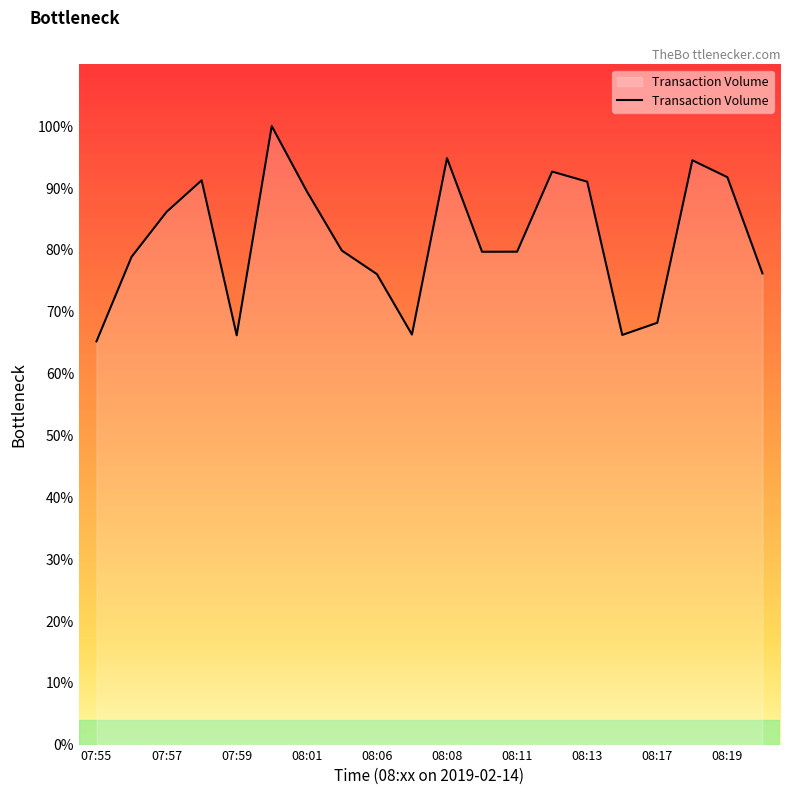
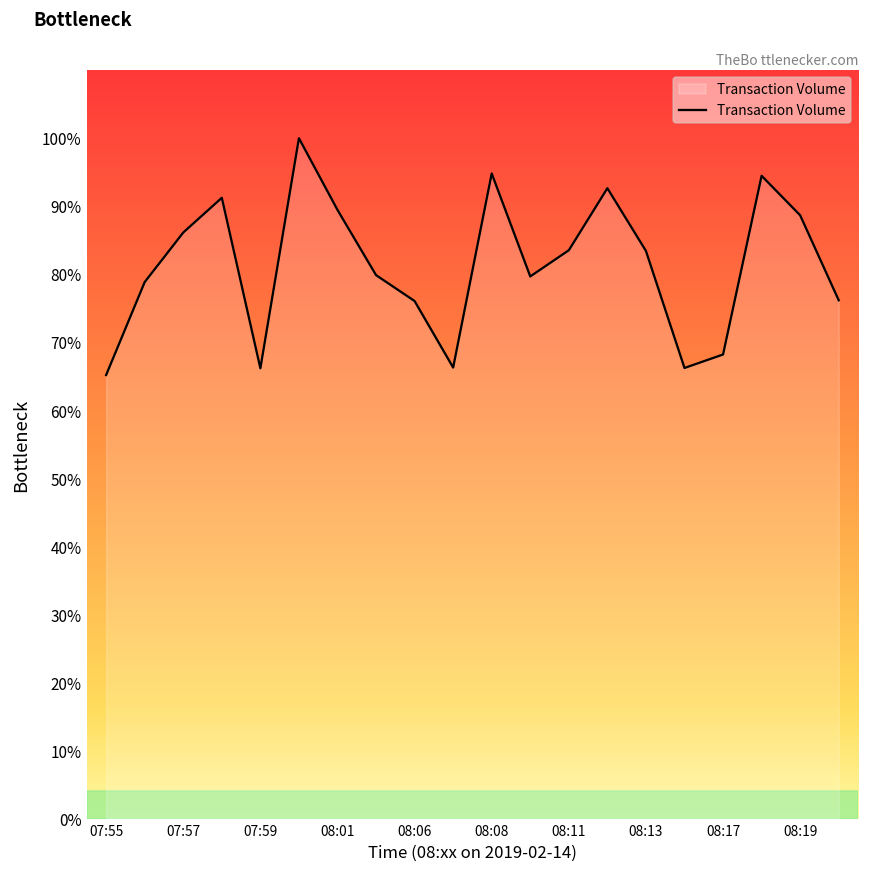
08:11: 80% -> 84%
08:13: 91% -> 83%
08:19: 92% -> 89%
